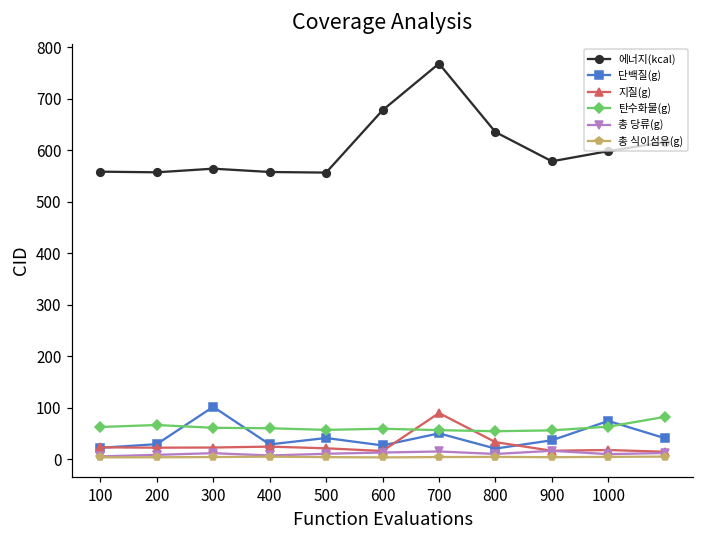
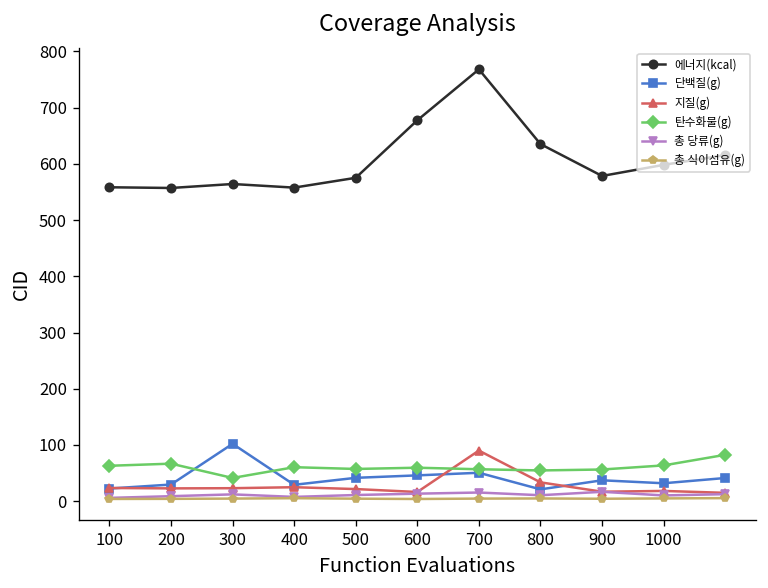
탄수화물(g), 300: 60 -> 40
에너지(kcal), 500: 560 -> 580
단백질(g), 600: 30 -> 50
단백질(g), 1000: 70 -> 30
